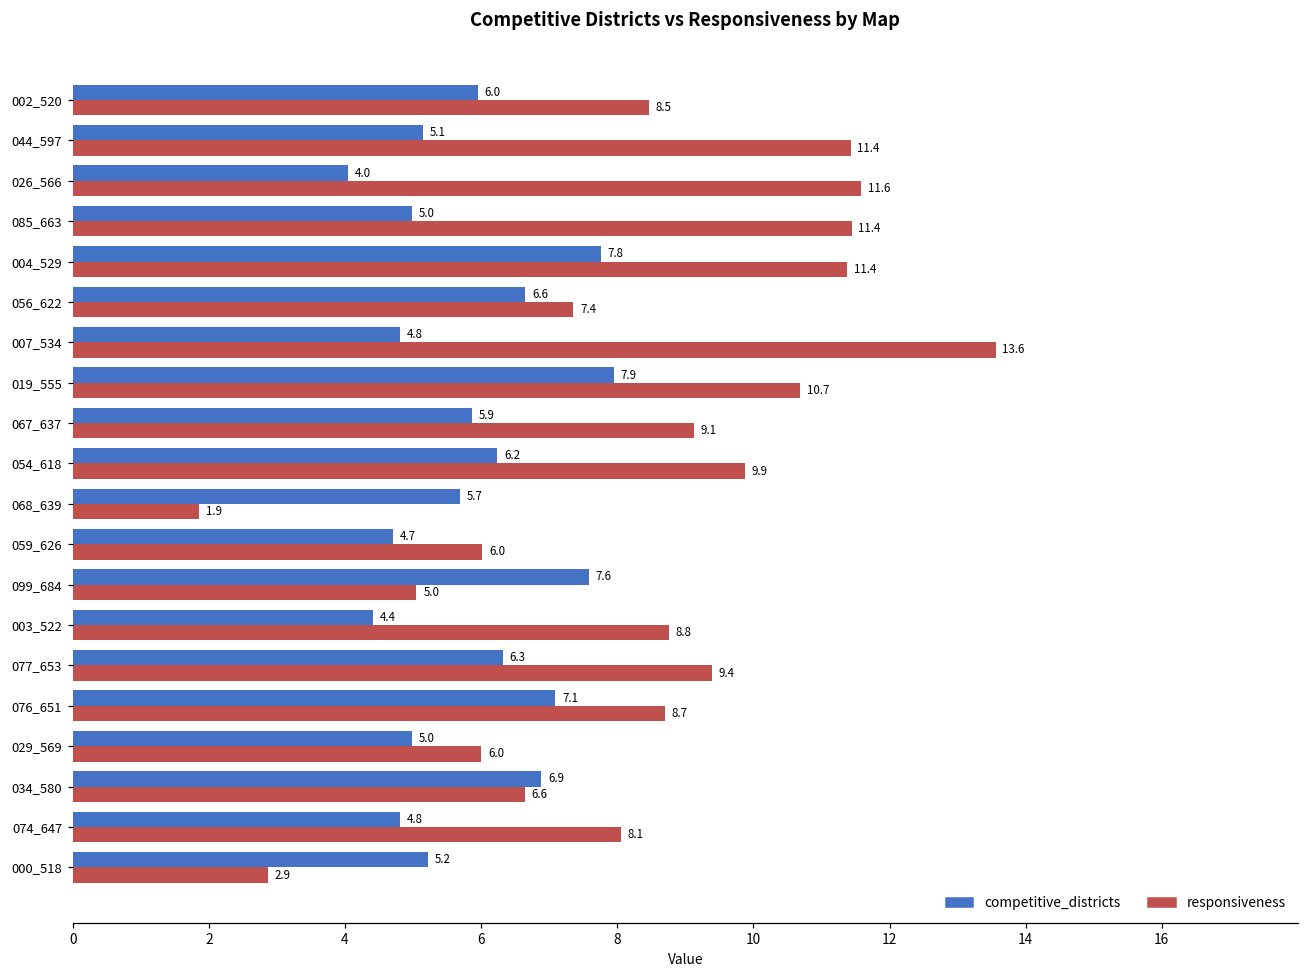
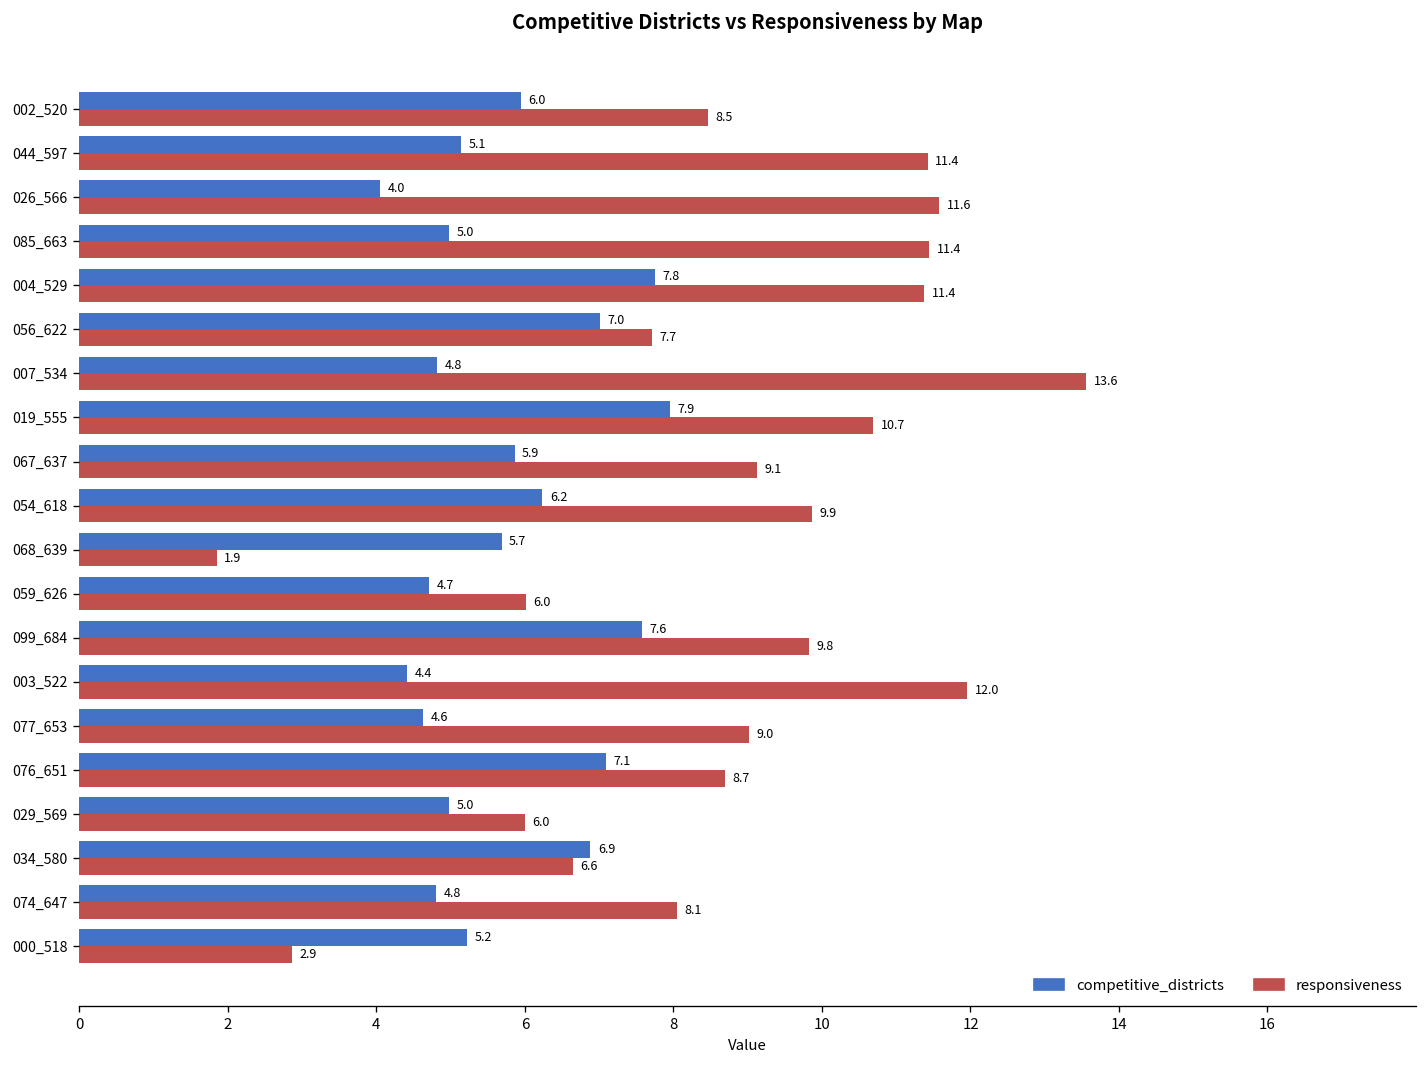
competitive_districts, 056_622: 6.6 -> 7.0
responsiveness, 056_622: 7.4 -> 7.7
responsiveness, 099_684: 5.0 -> 9.8
responsiveness, 003_522: 8.8 -> 12.0
competitive_districts, 077_653: 6.3 -> 4.6
responsiveness, 077_653: 9.4 -> 9.0
